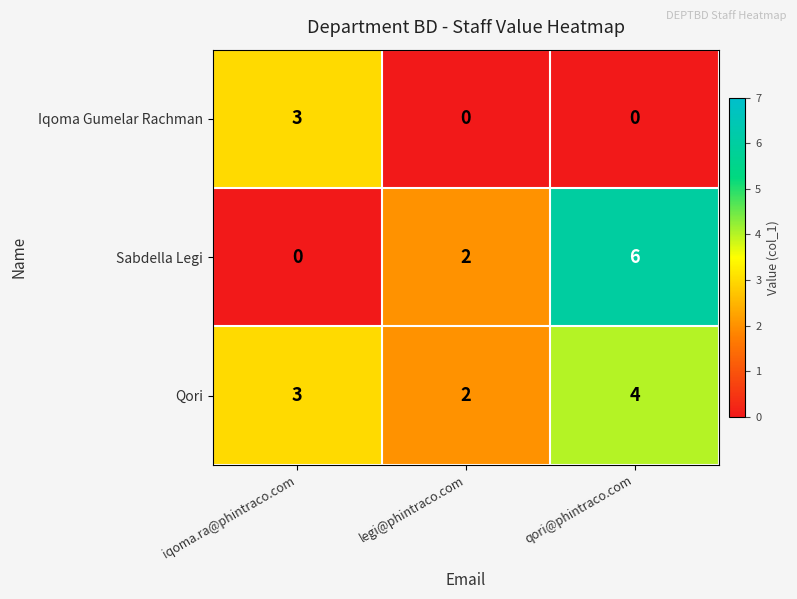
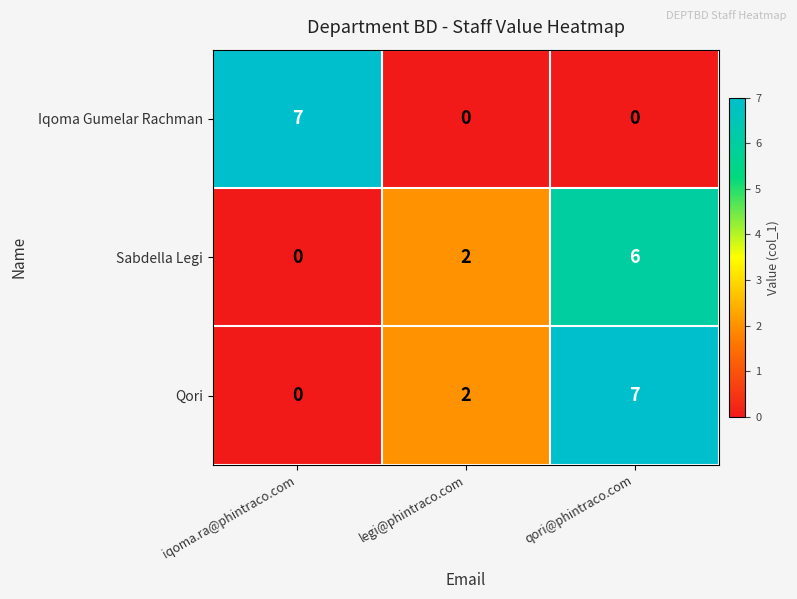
Iqoma Gumelar Rachman, iqoma.ra@phintraco.com: 3 -> 7
Qori, iqoma.ra@phintraco.com: 3 -> 0
Qori, qori@phintraco.com: 4 -> 7
